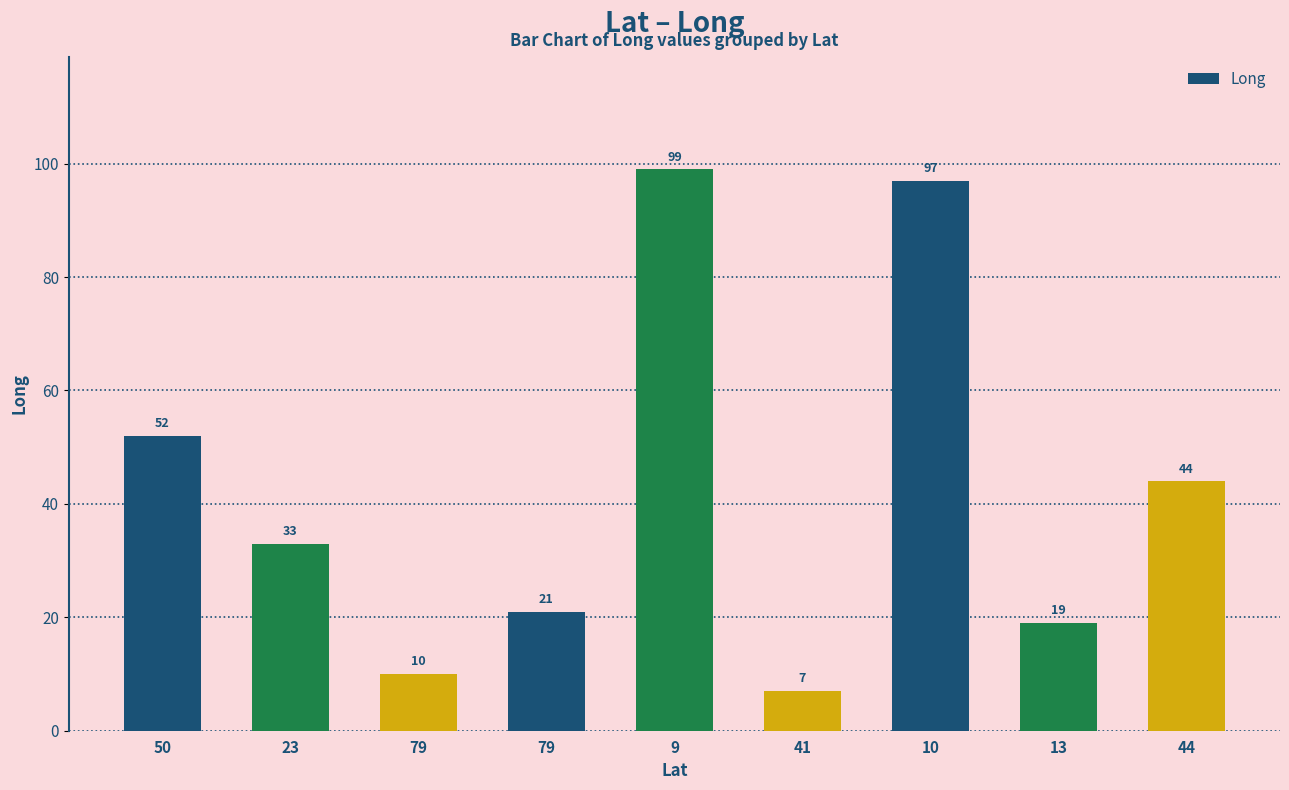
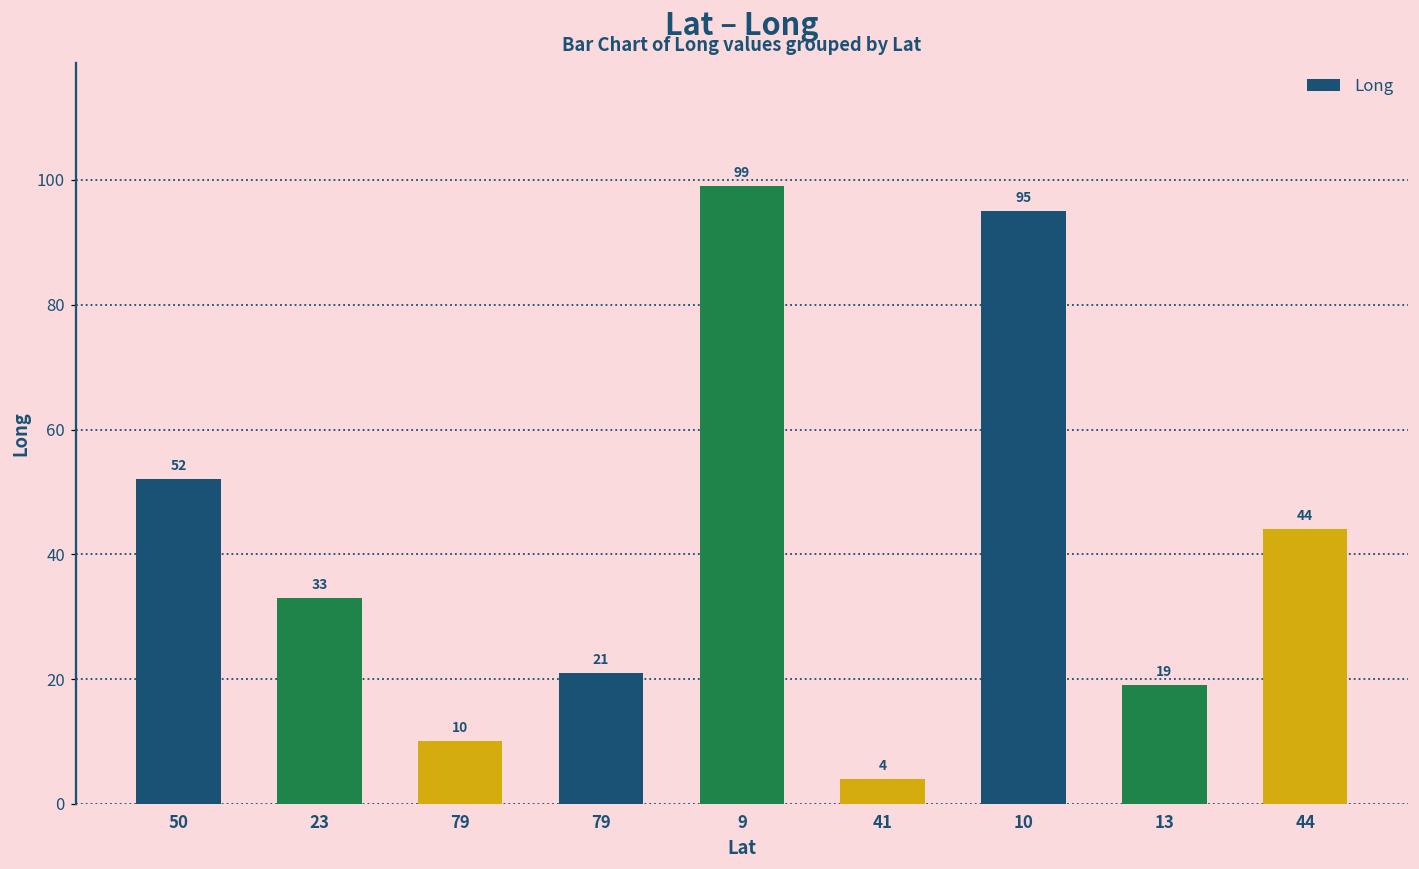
41: 7 -> 4
10: 97 -> 95
